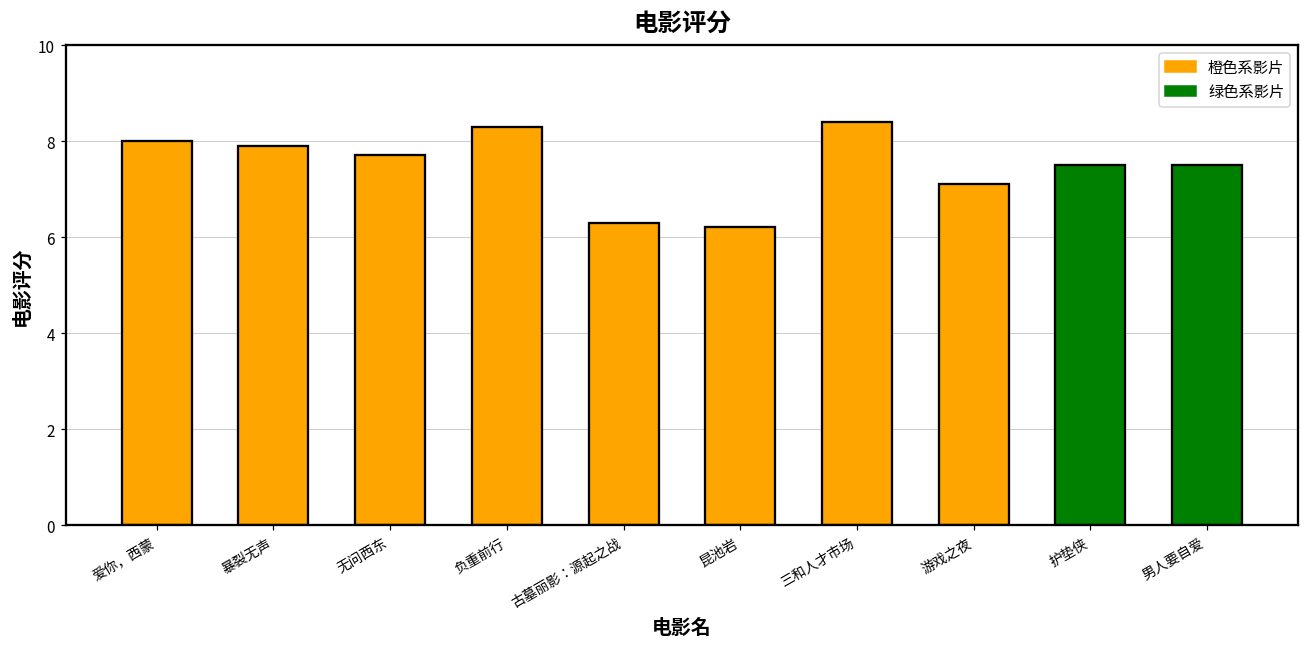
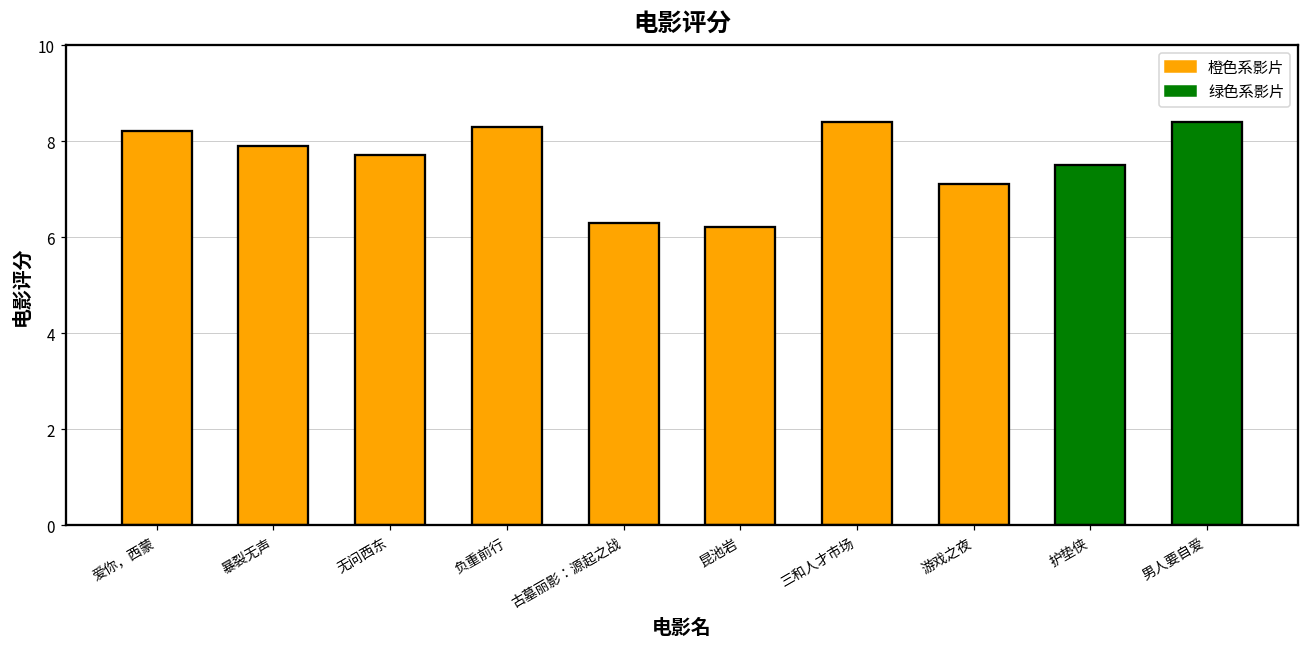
爱你，西蒙: 8.0 -> 8.2
男人要自爱: 7.5 -> 8.4
